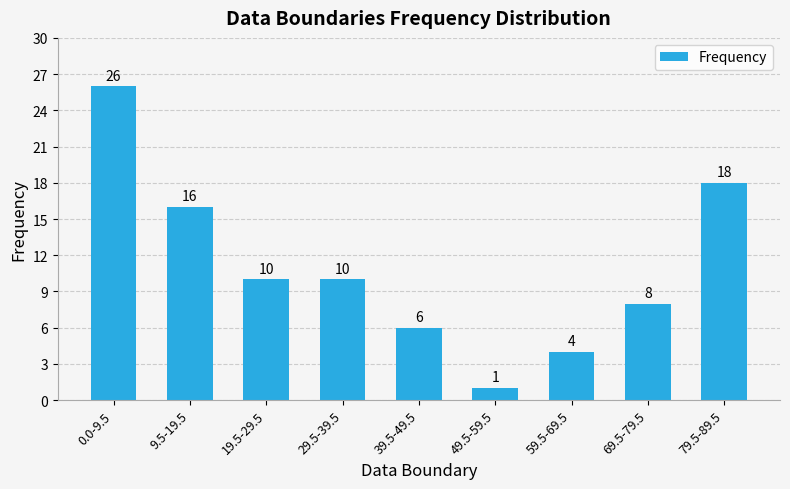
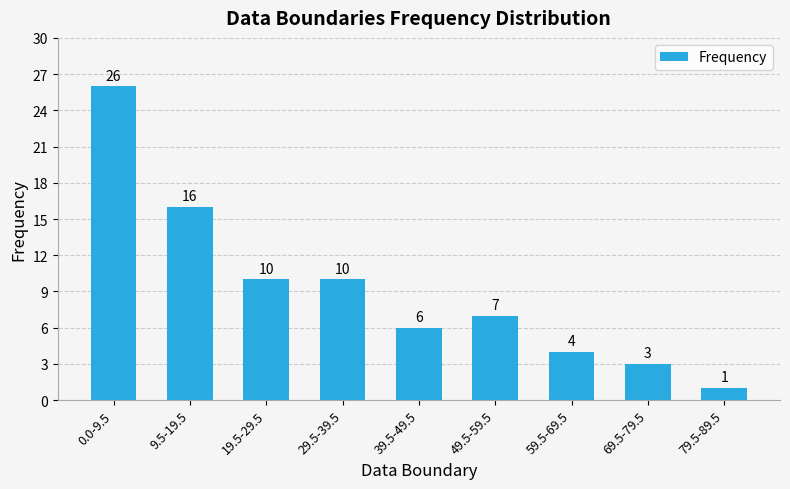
49.5-59.5: 1 -> 7
69.5-79.5: 8 -> 3
79.5-89.5: 18 -> 1
